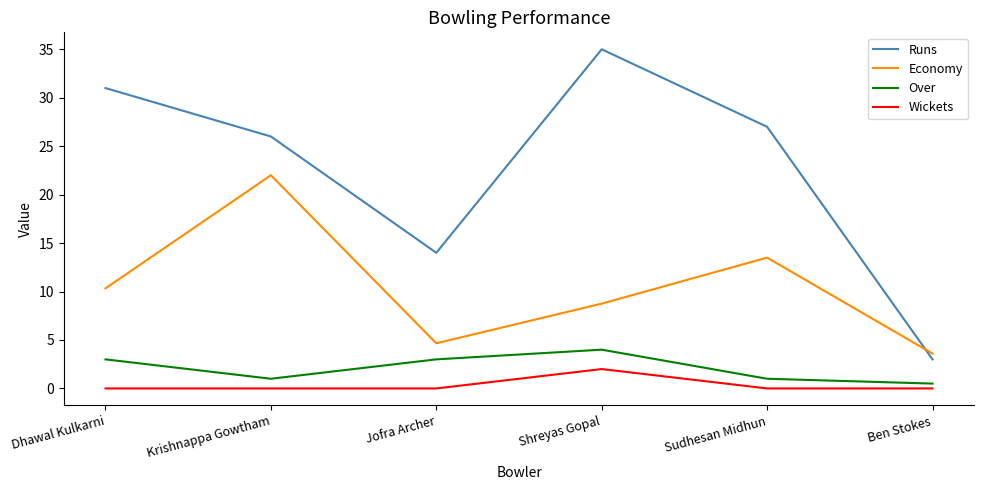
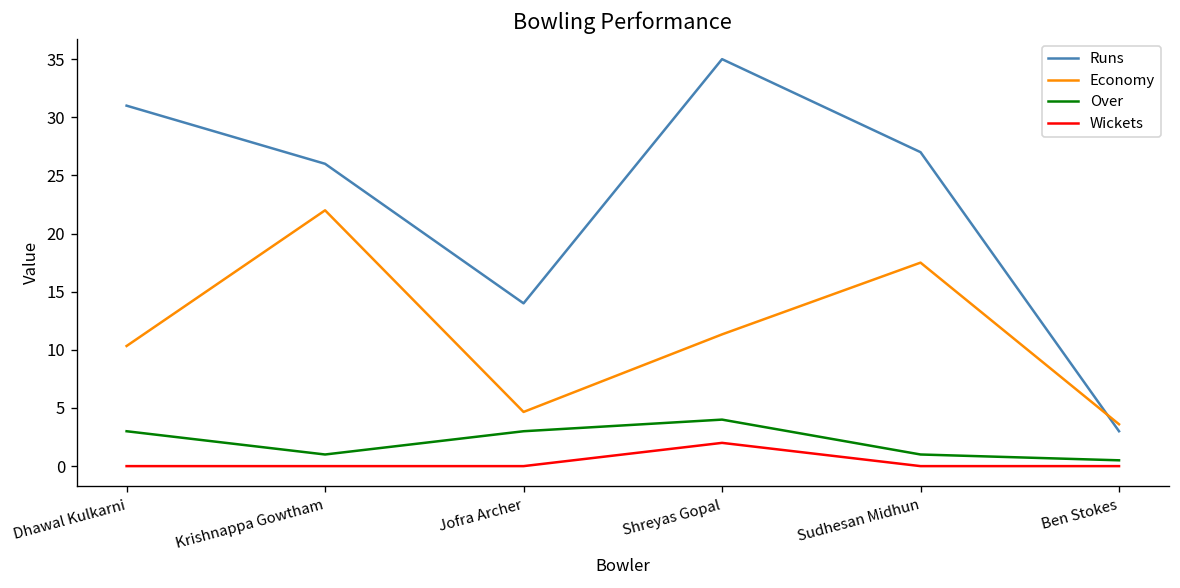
Economy, Shreyas Gopal: 9 -> 11
Economy, Sudhesan Midhun: 14 -> 18
